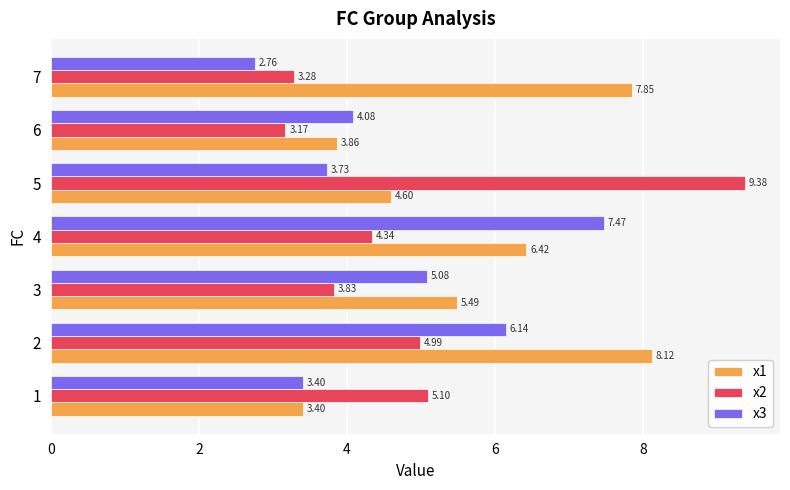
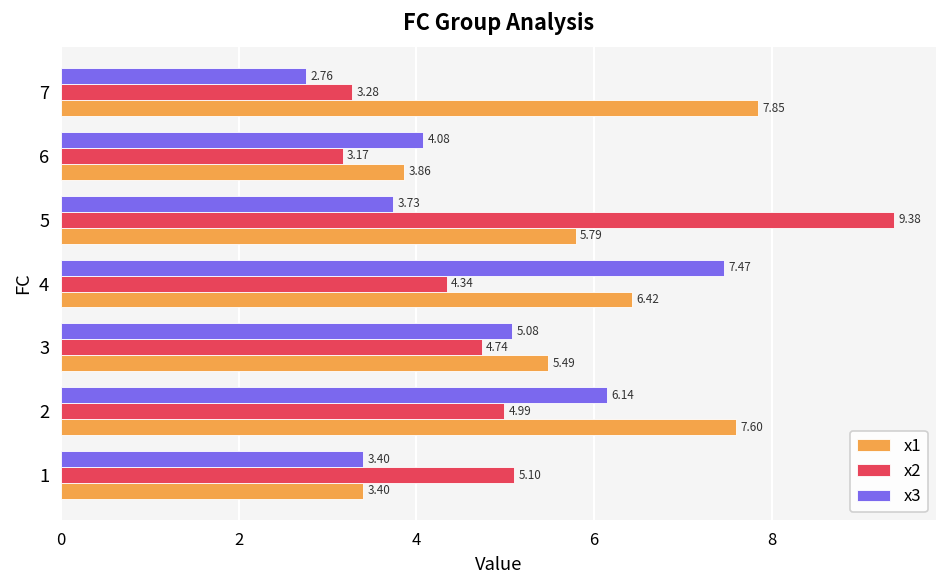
x1, 5: 4.60 -> 5.79
x2, 3: 3.83 -> 4.74
x1, 2: 8.12 -> 7.60
